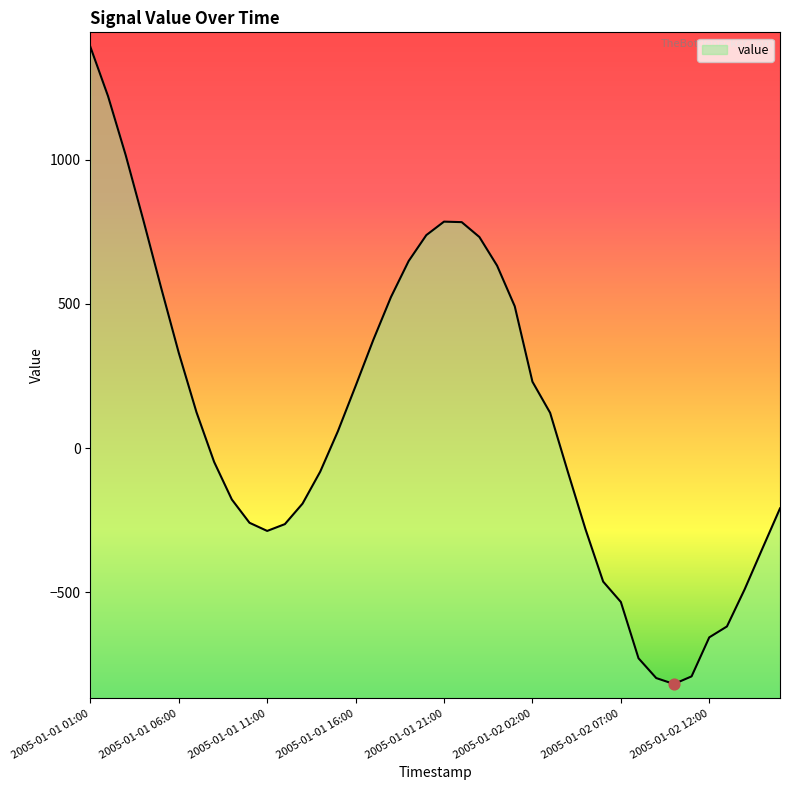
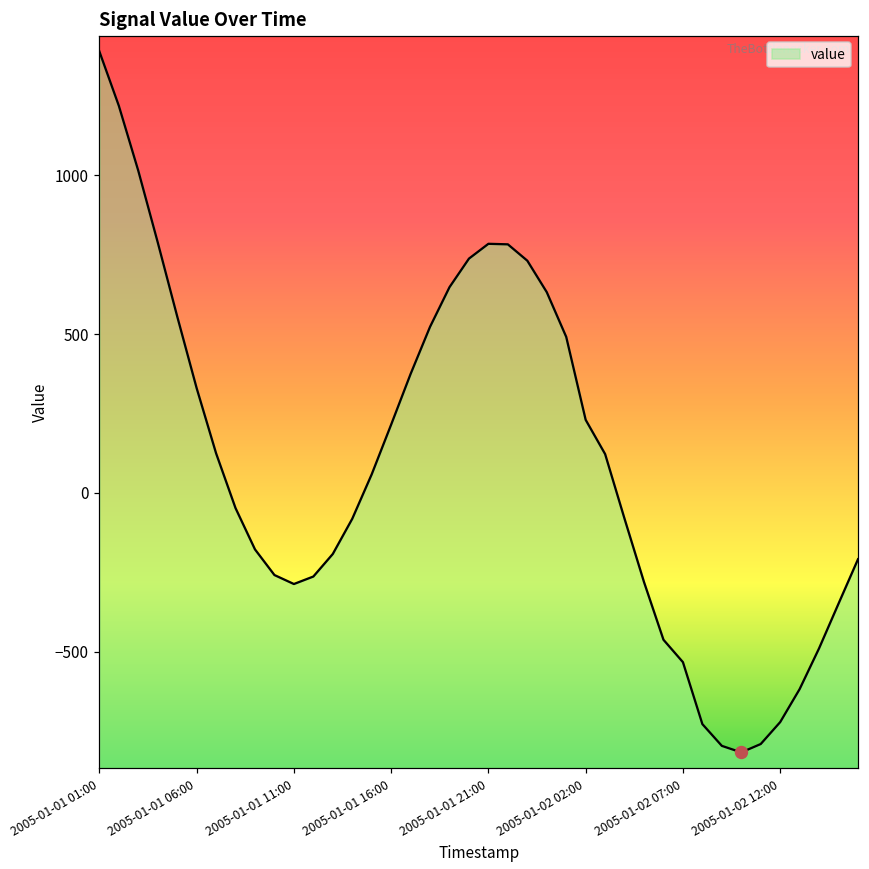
value, 2005-01-02 12:00: -660 -> -720
